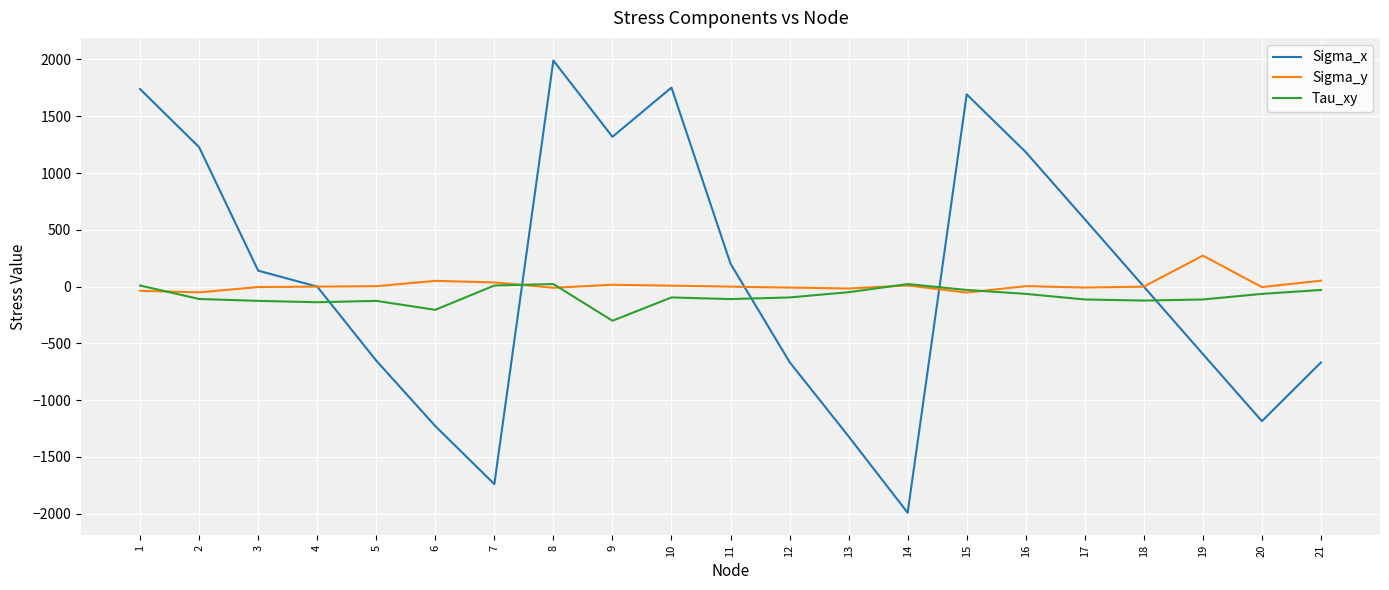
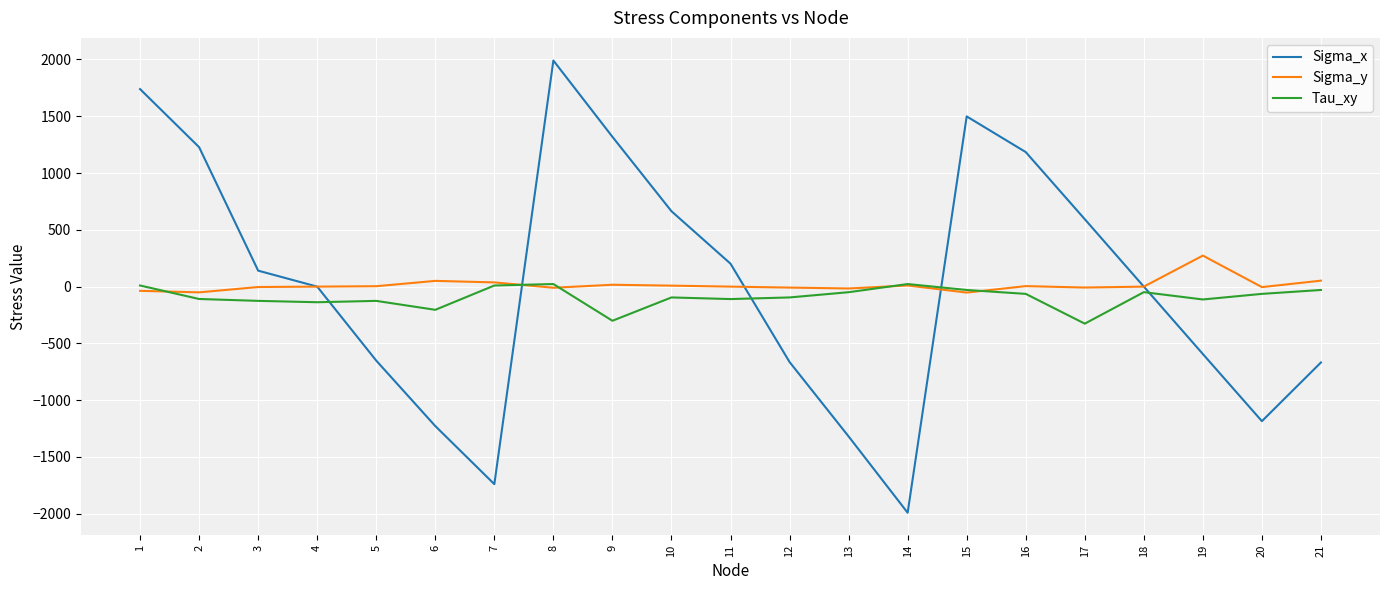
Sigma_x, 10: 1750 -> 660
Sigma_x, 15: 1690 -> 1500
Tau_xy, 17: -110 -> -330
Tau_xy, 18: -120 -> -50
